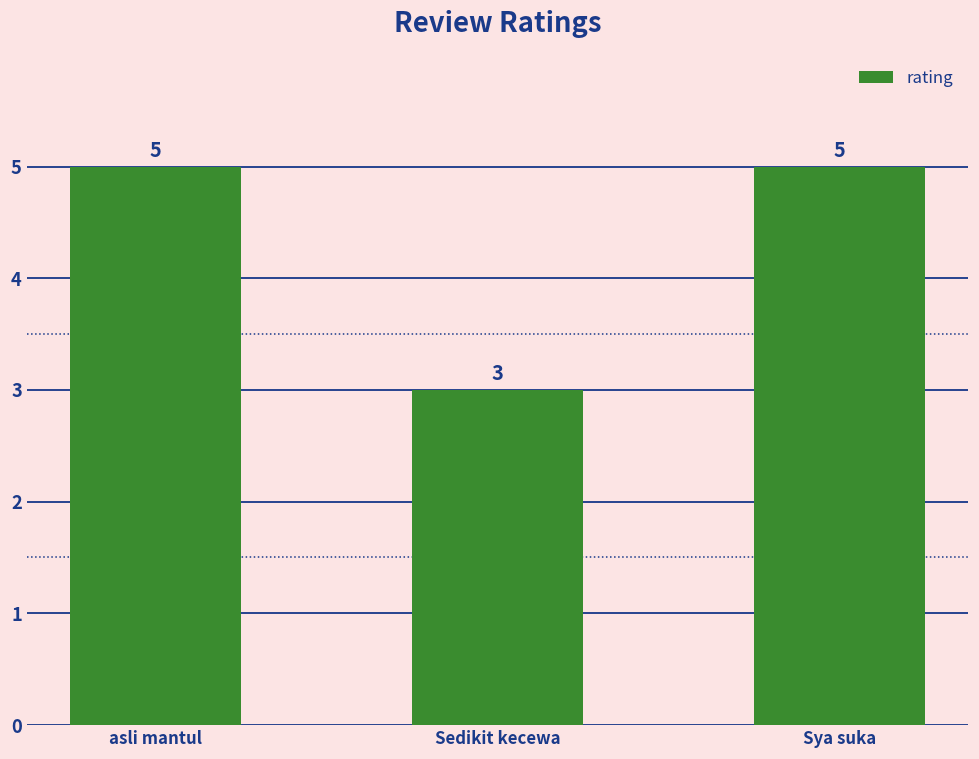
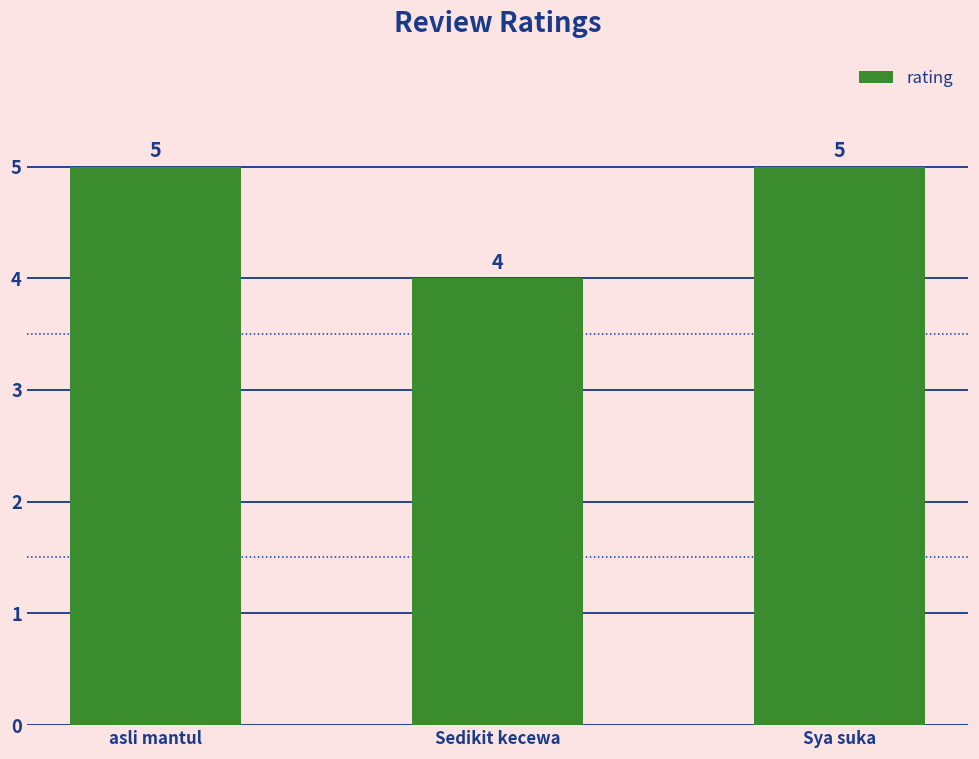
Sedikit kecewa: 3 -> 4
